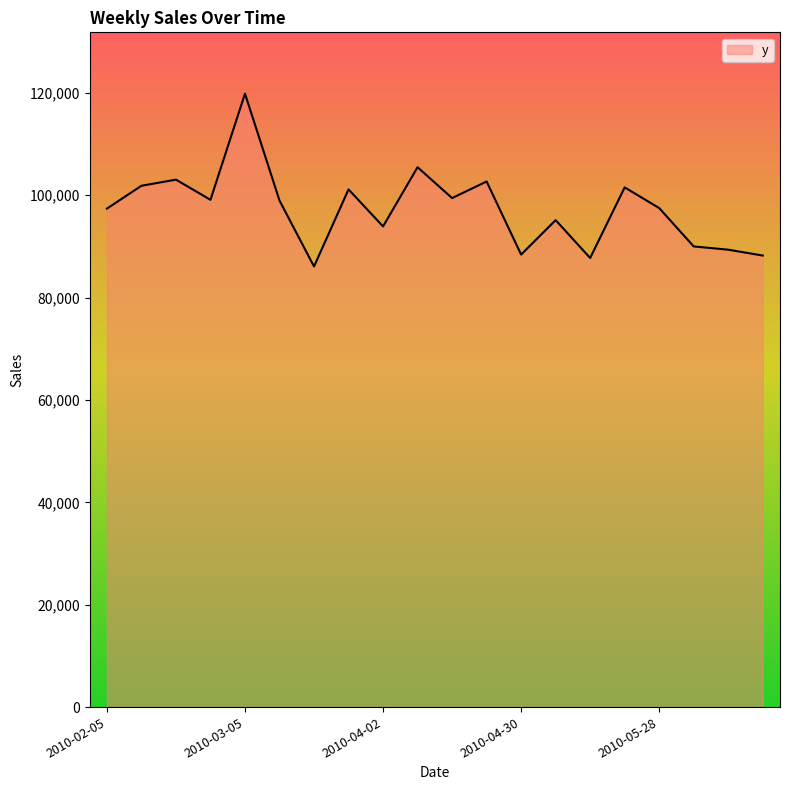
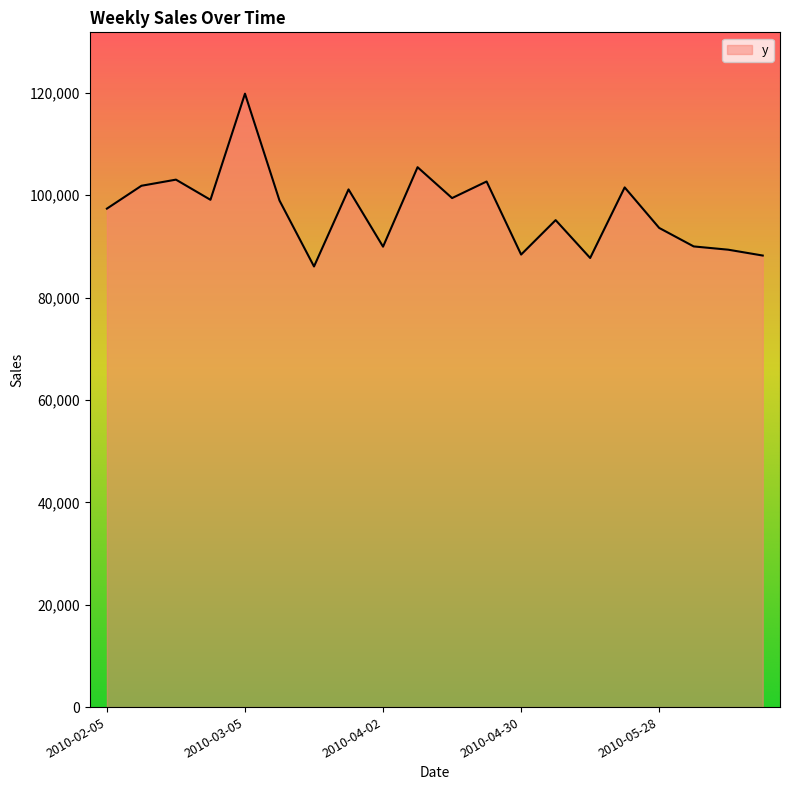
2010-04-02: 94,000 -> 90,000
2010-05-28: 97,000 -> 94,000
